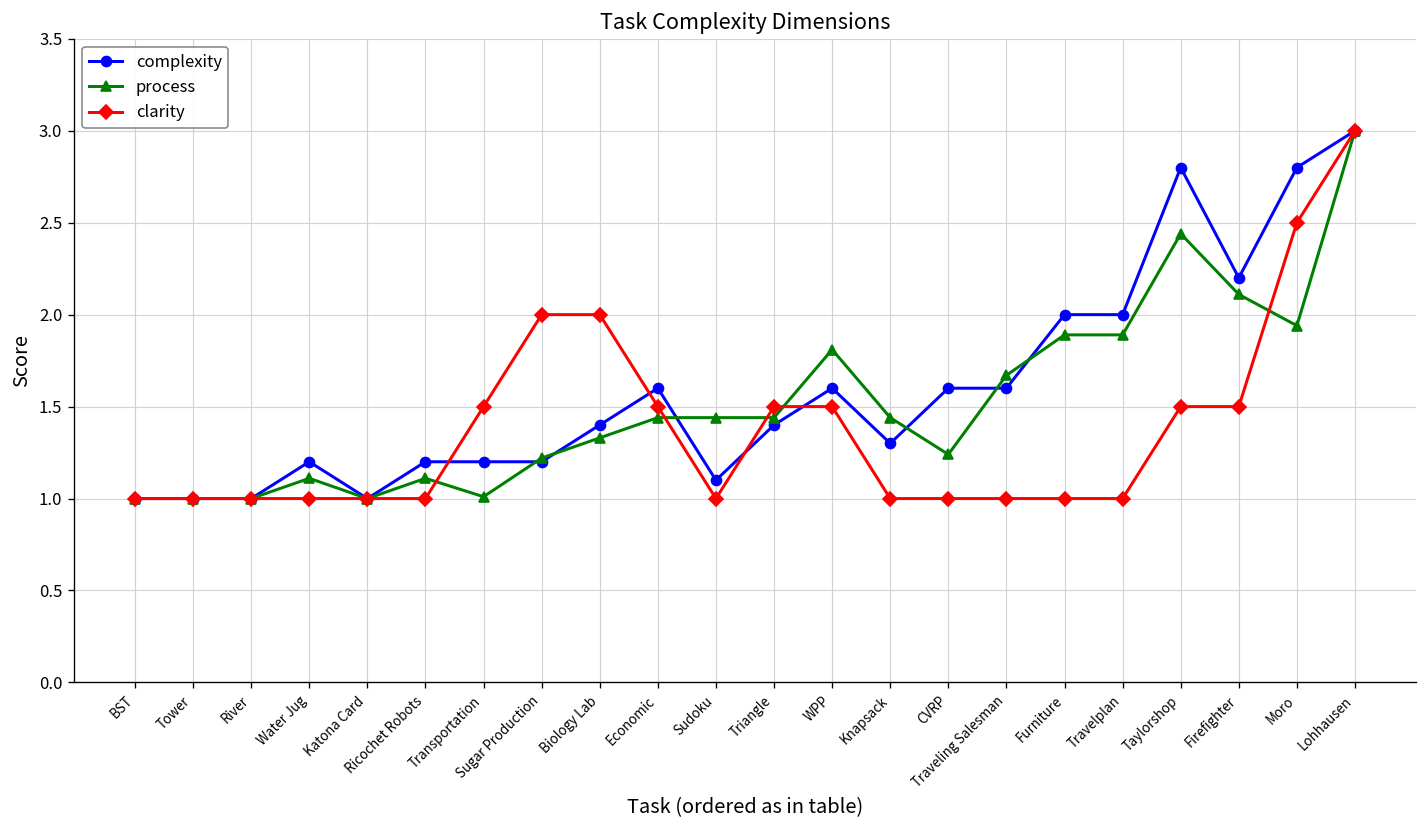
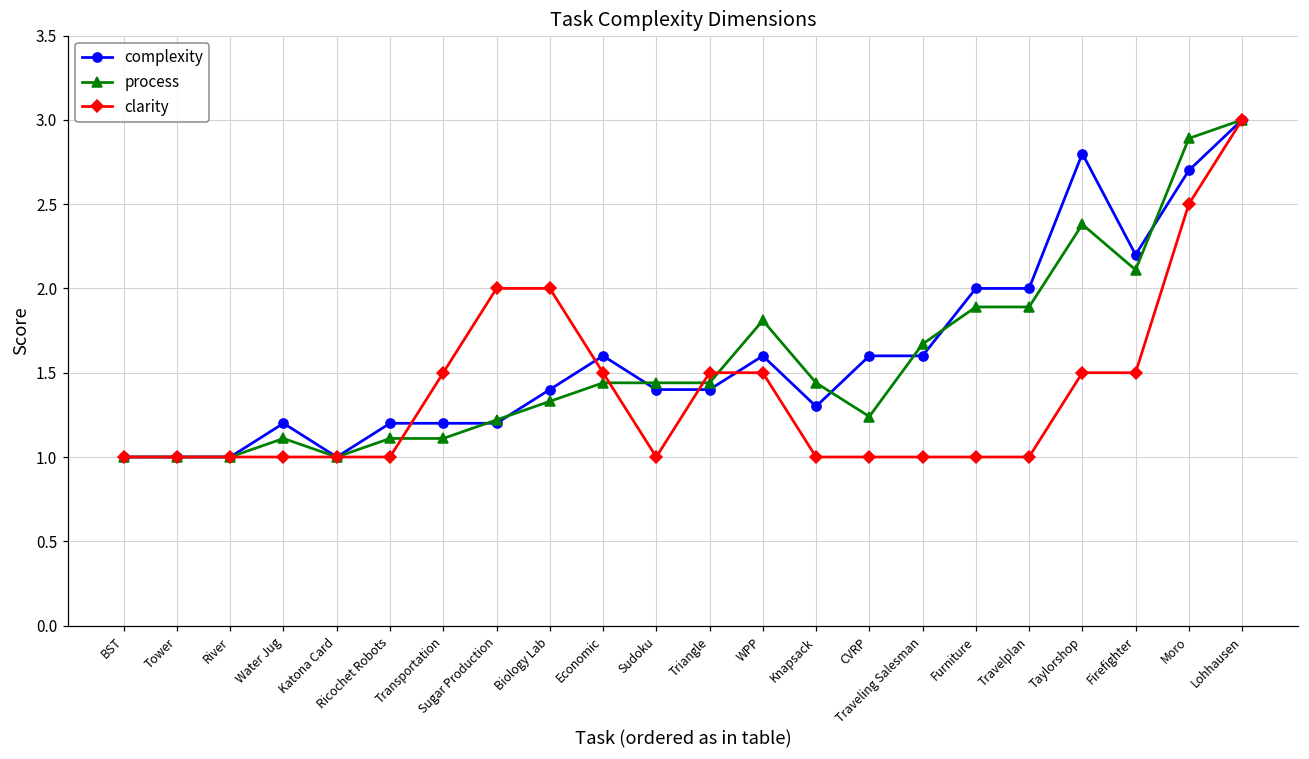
process, Transportation: 1.01 -> 1.11
complexity, Sudoku: 1.1 -> 1.4
process, Taylorshop: 2.44 -> 2.38
complexity, Moro: 2.8 -> 2.7
process, Moro: 1.94 -> 2.89
